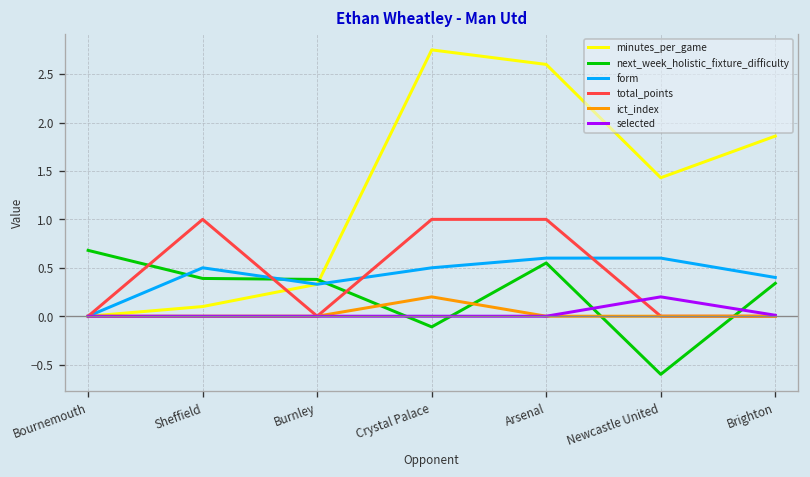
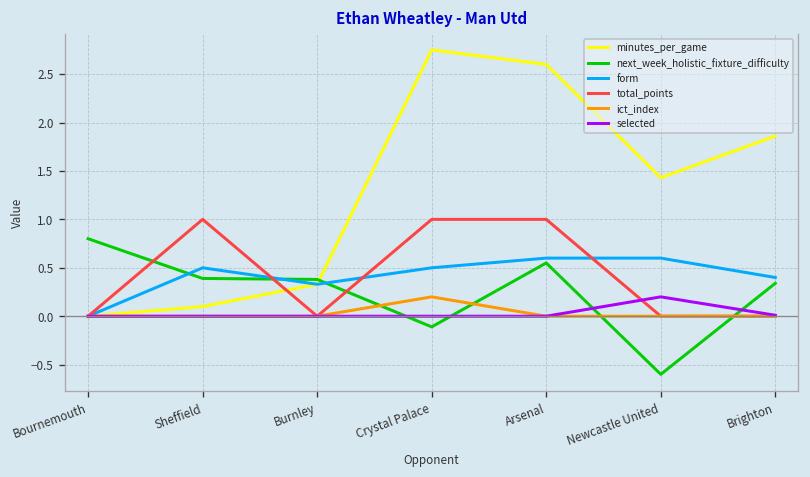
next_week_holistic_fixture_difficulty, Bournemouth: 0.7 -> 0.8
